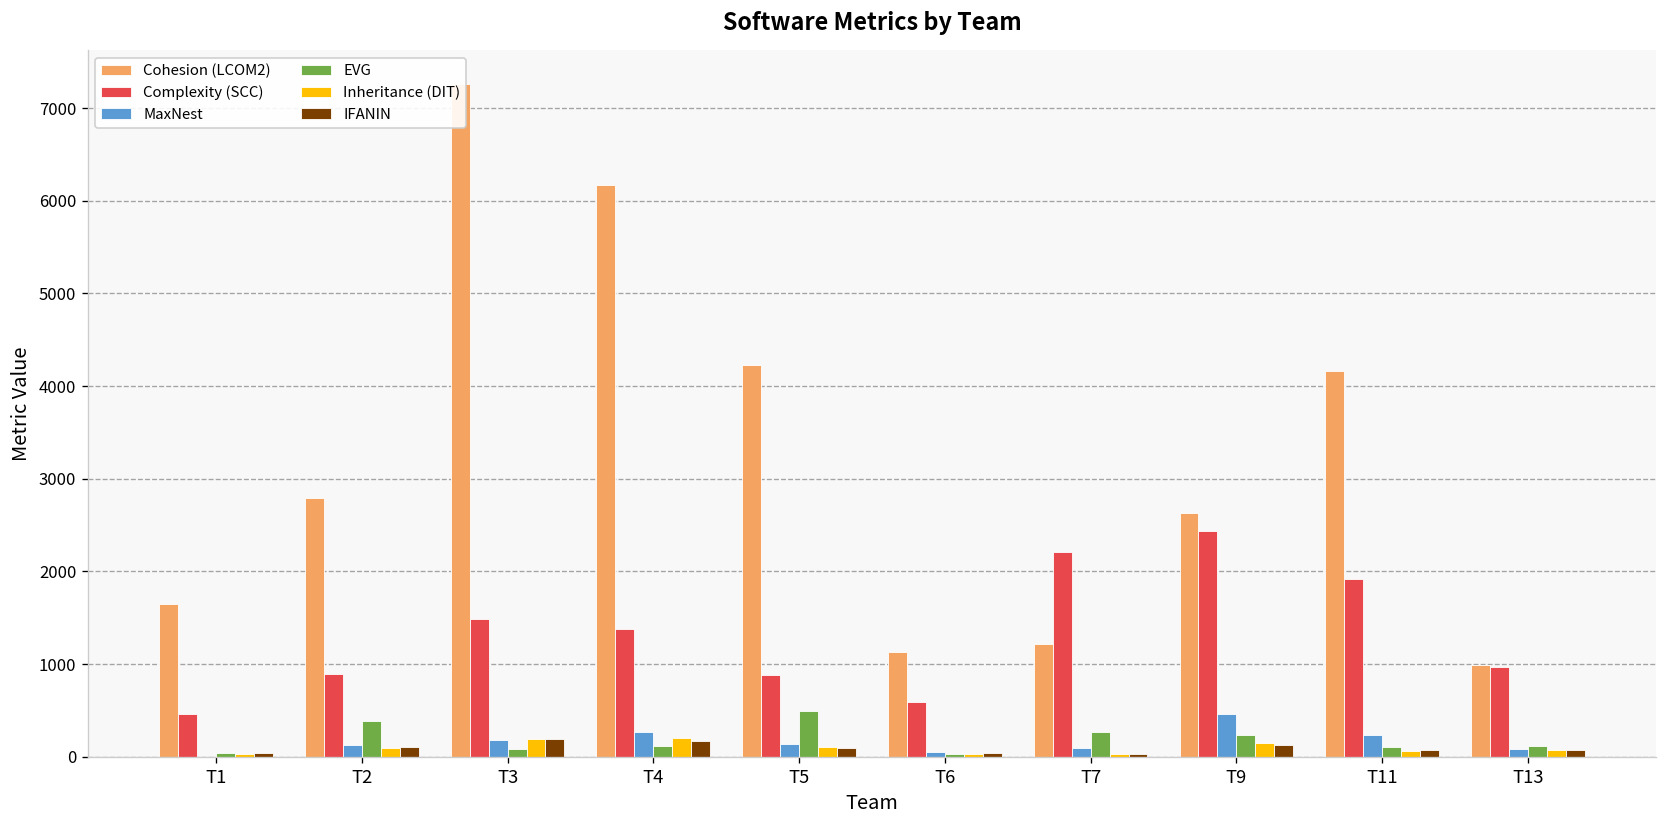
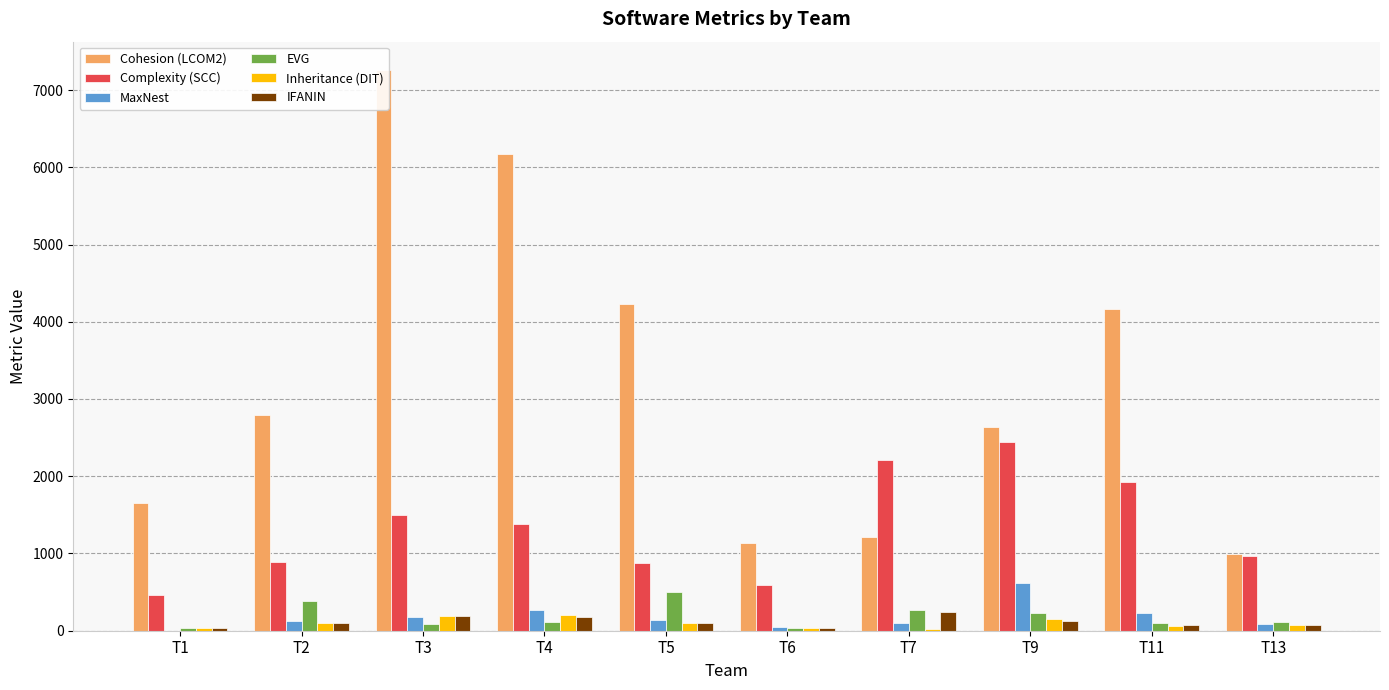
IFANIN, T7: 0 -> 200
MaxNest, T9: 500 -> 600
